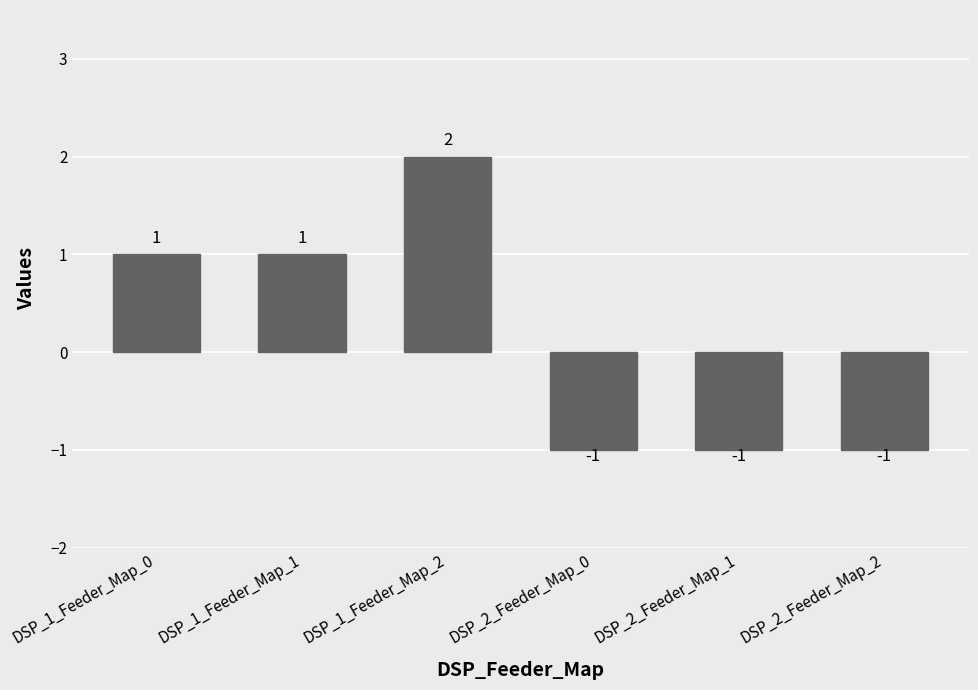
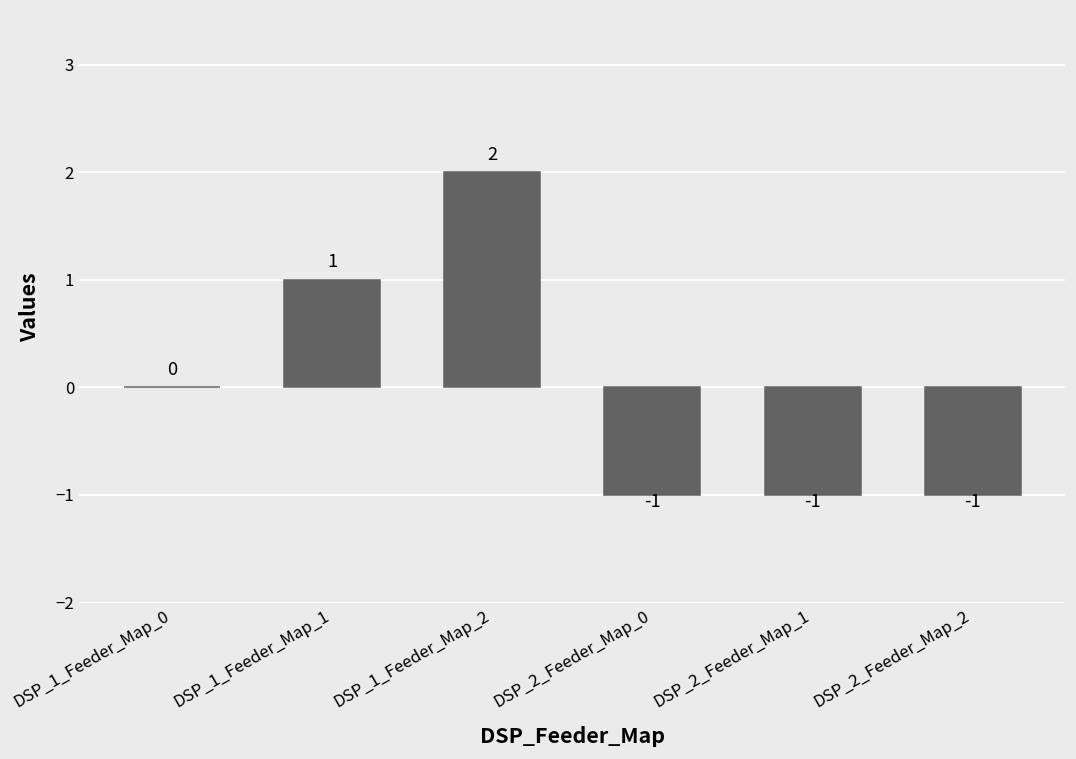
DSP_1_Feeder_Map_0: 1 -> 0
